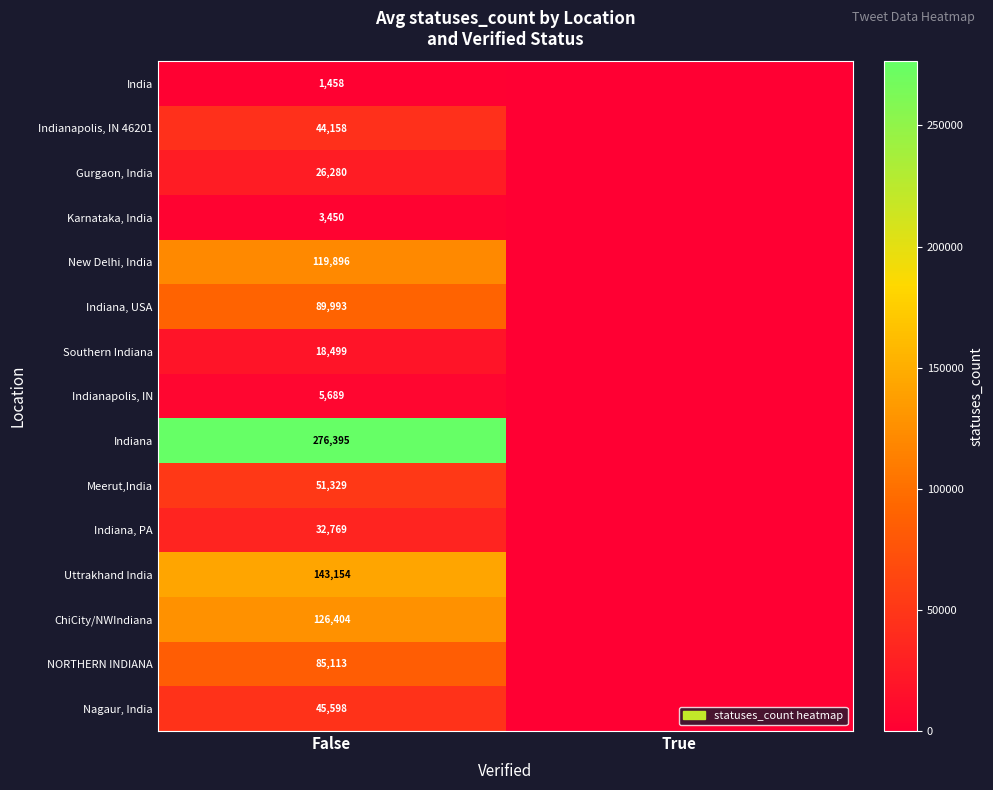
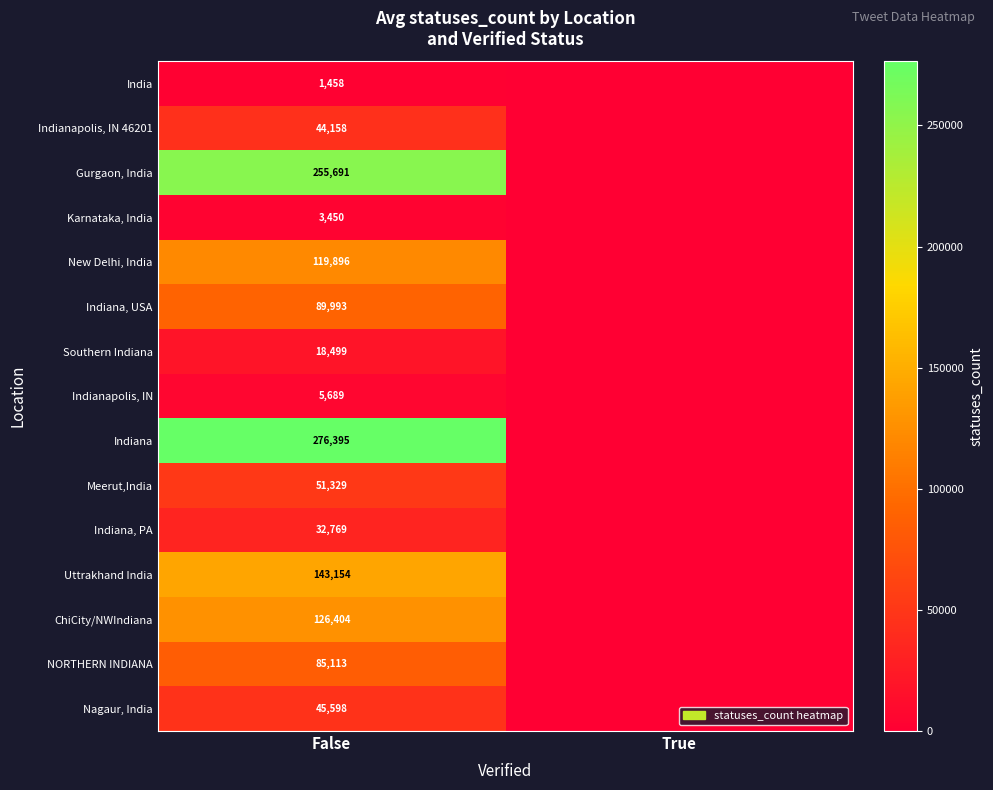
Gurgaon, India, False: 26,280 -> 255,691
